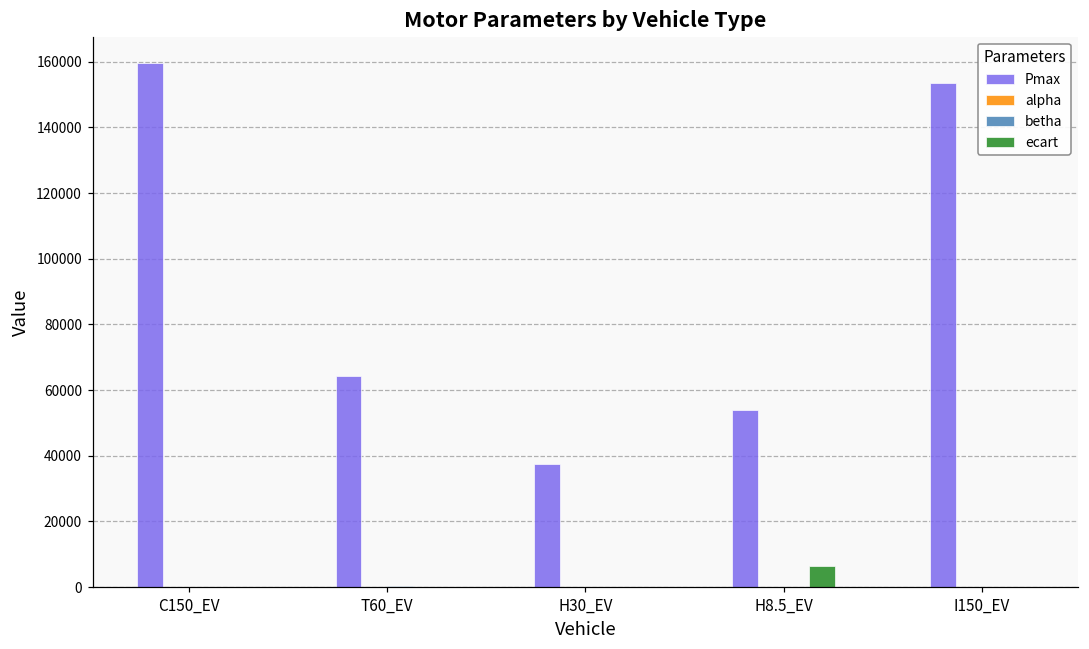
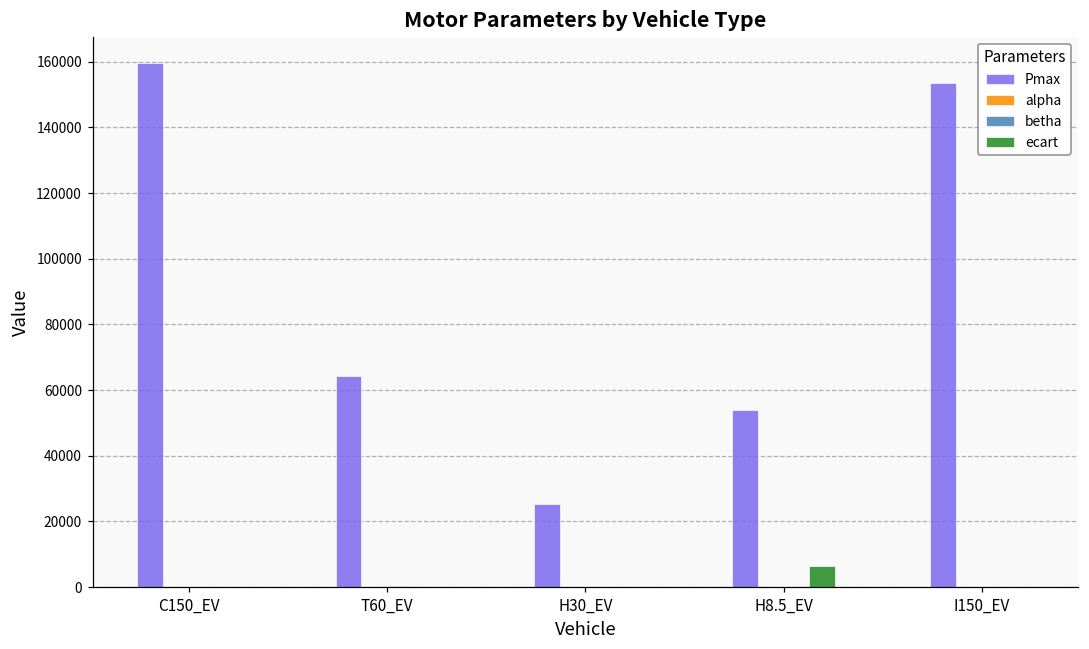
Pmax, H30_EV: 38000 -> 25000
